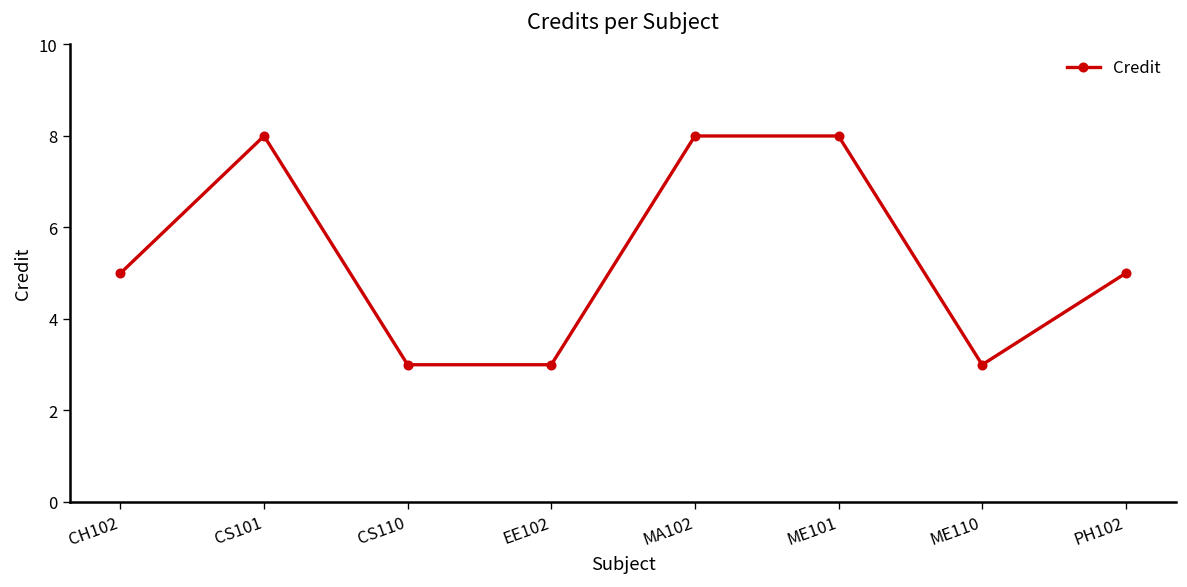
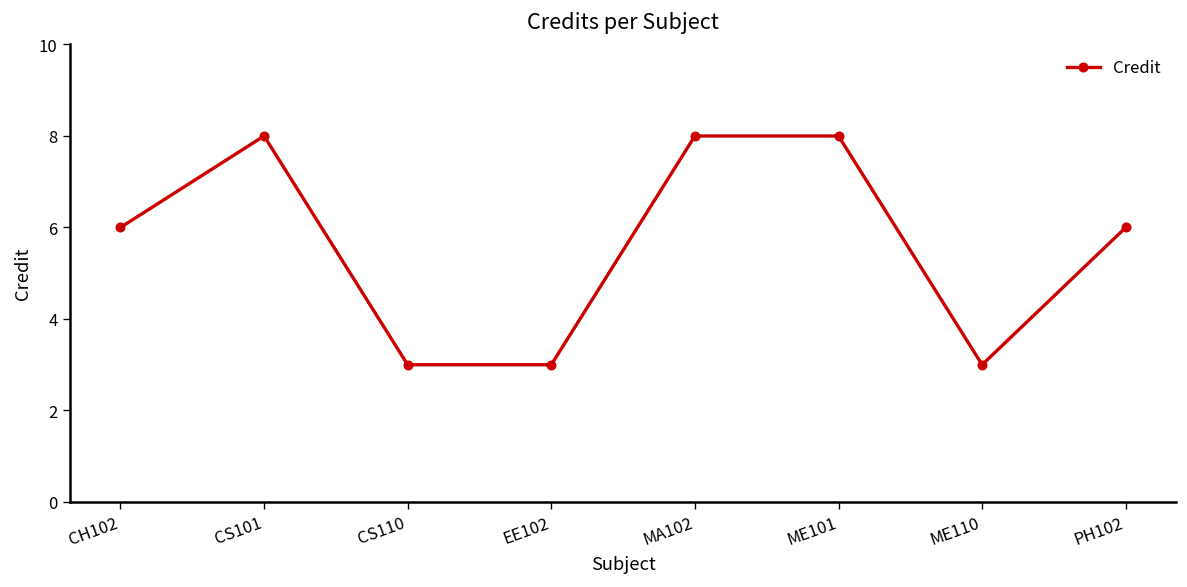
CH102: 5 -> 6
PH102: 5 -> 6
